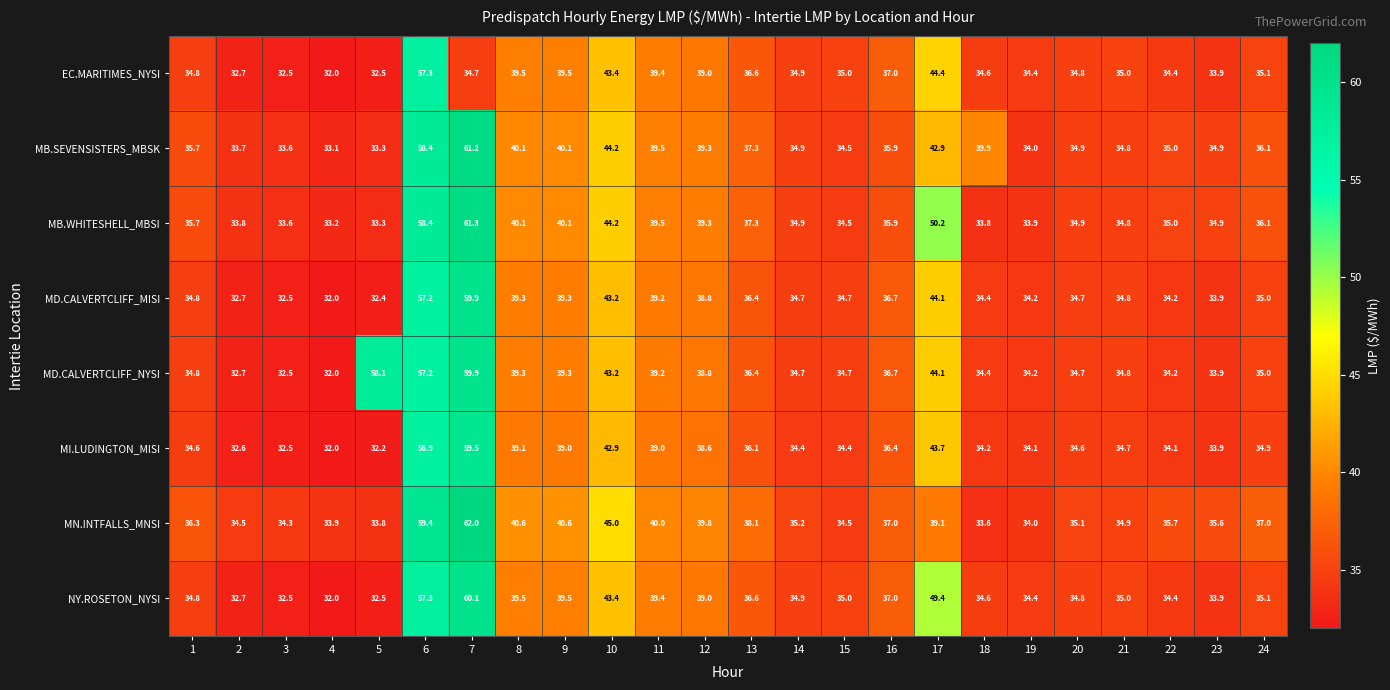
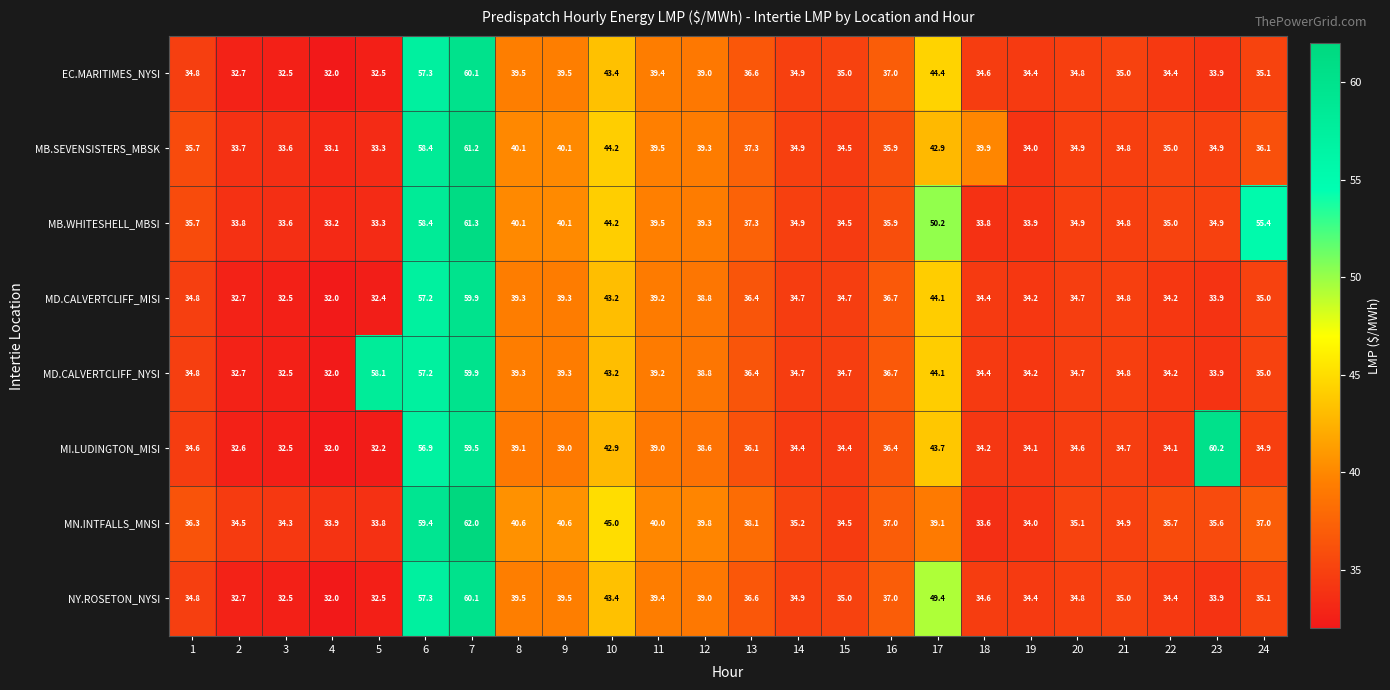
EC.MARITIMES_NYSI, 7: 34.7 -> 60.1
MB.WHITESHELL_MBSI, 24: 36.1 -> 55.4
MI.LUDINGTON_MISI, 23: 33.9 -> 60.2
